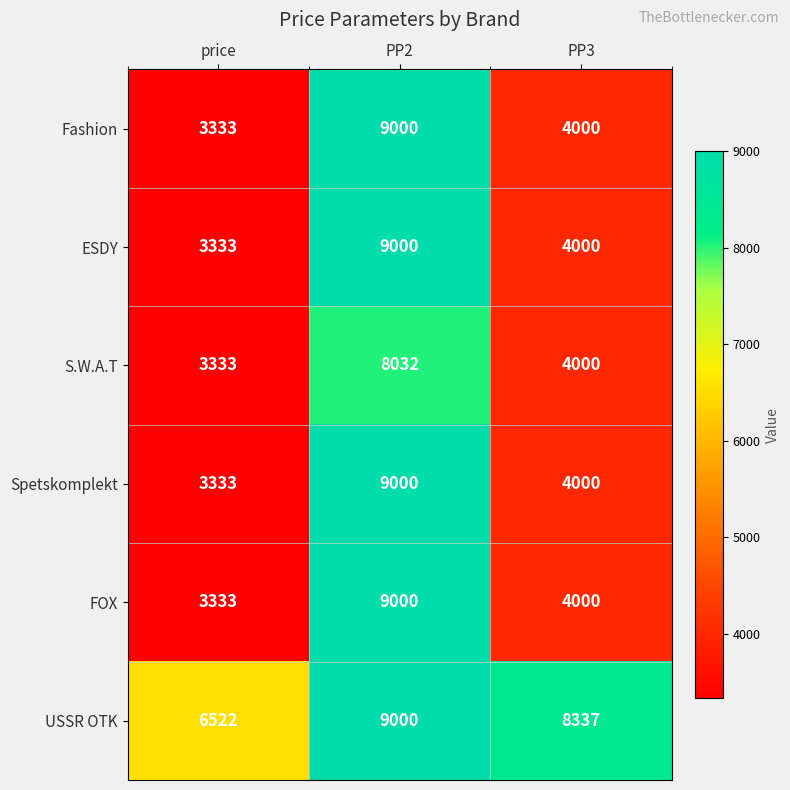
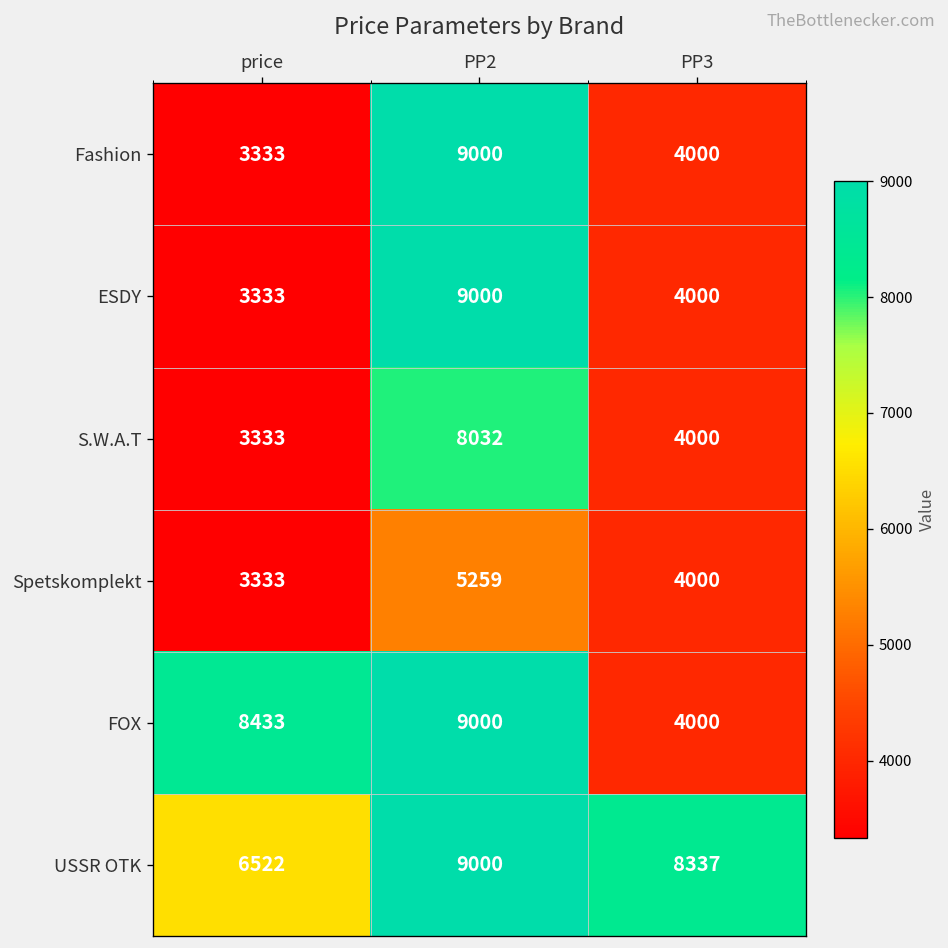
Spetskomplekt, PP2: 9000 -> 5259
FOX, price: 3333 -> 8433
